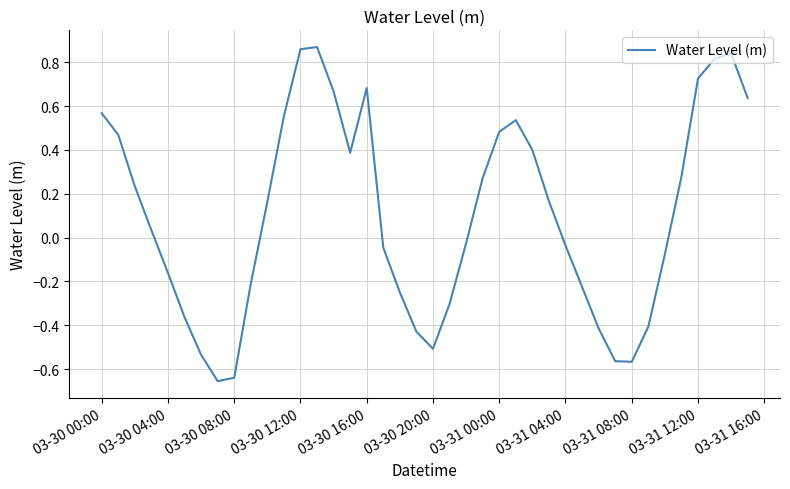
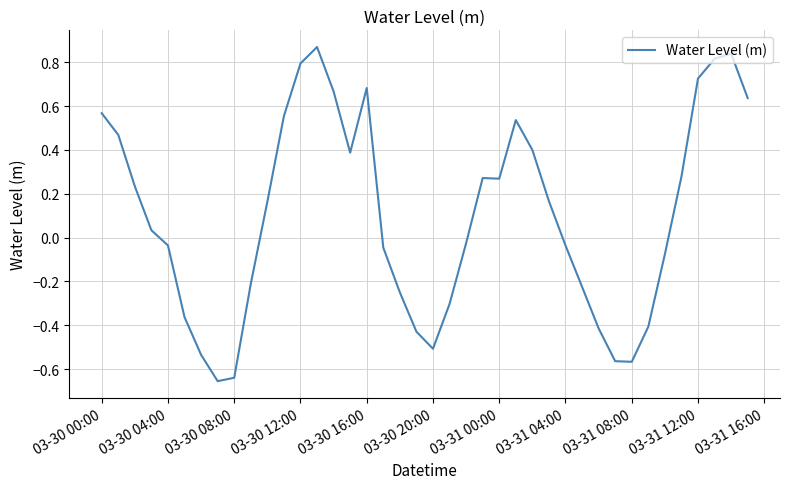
03-30 04:00: -0.16 -> -0.04
03-30 12:00: 0.86 -> 0.79
03-31 00:00: 0.48 -> 0.27
